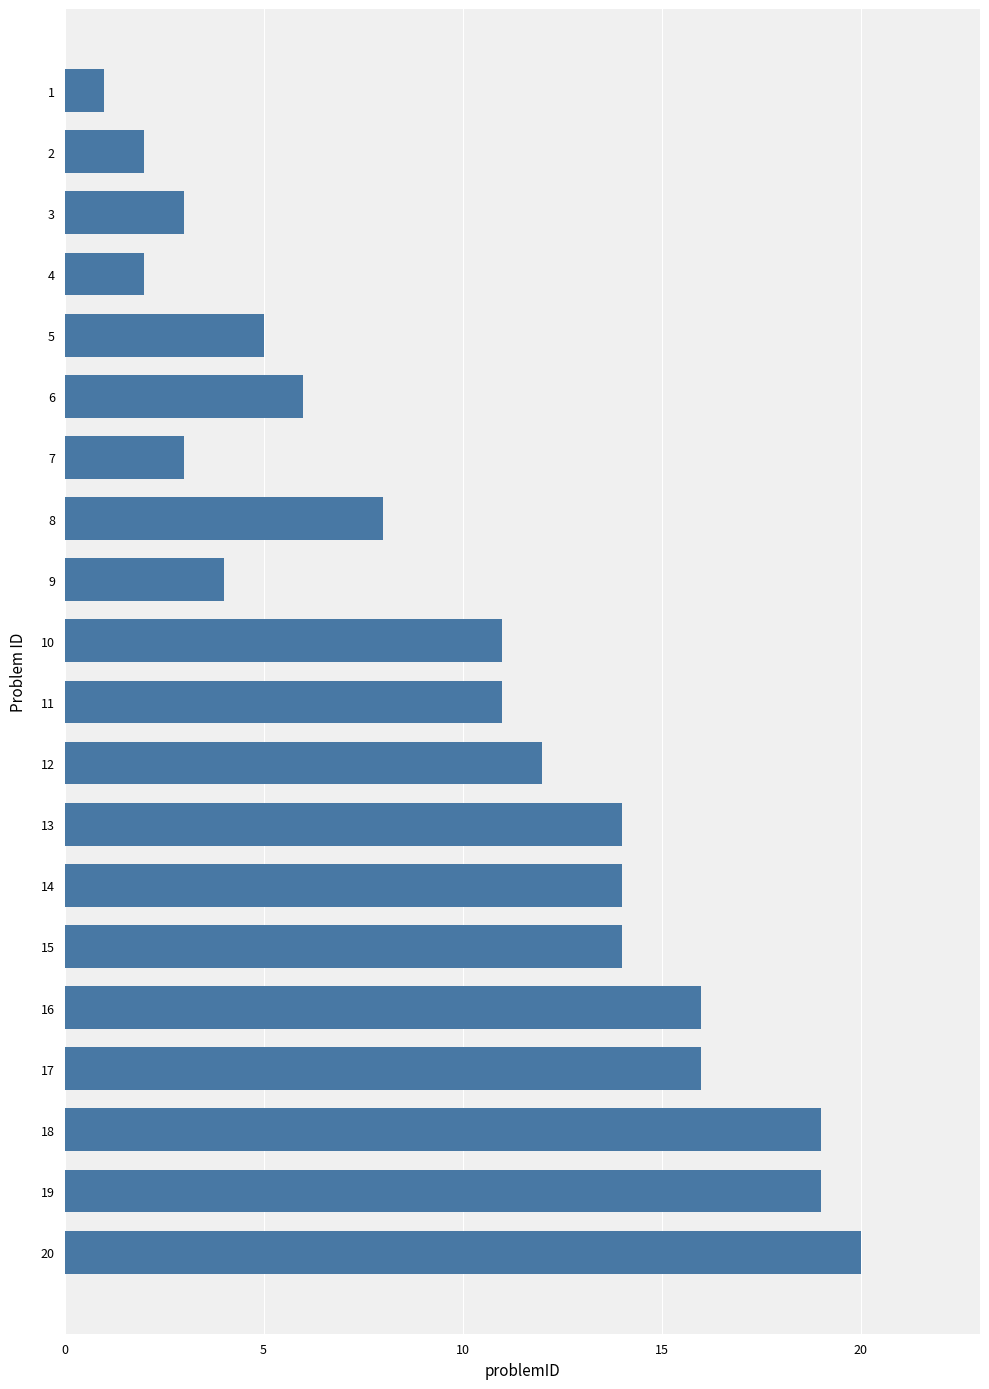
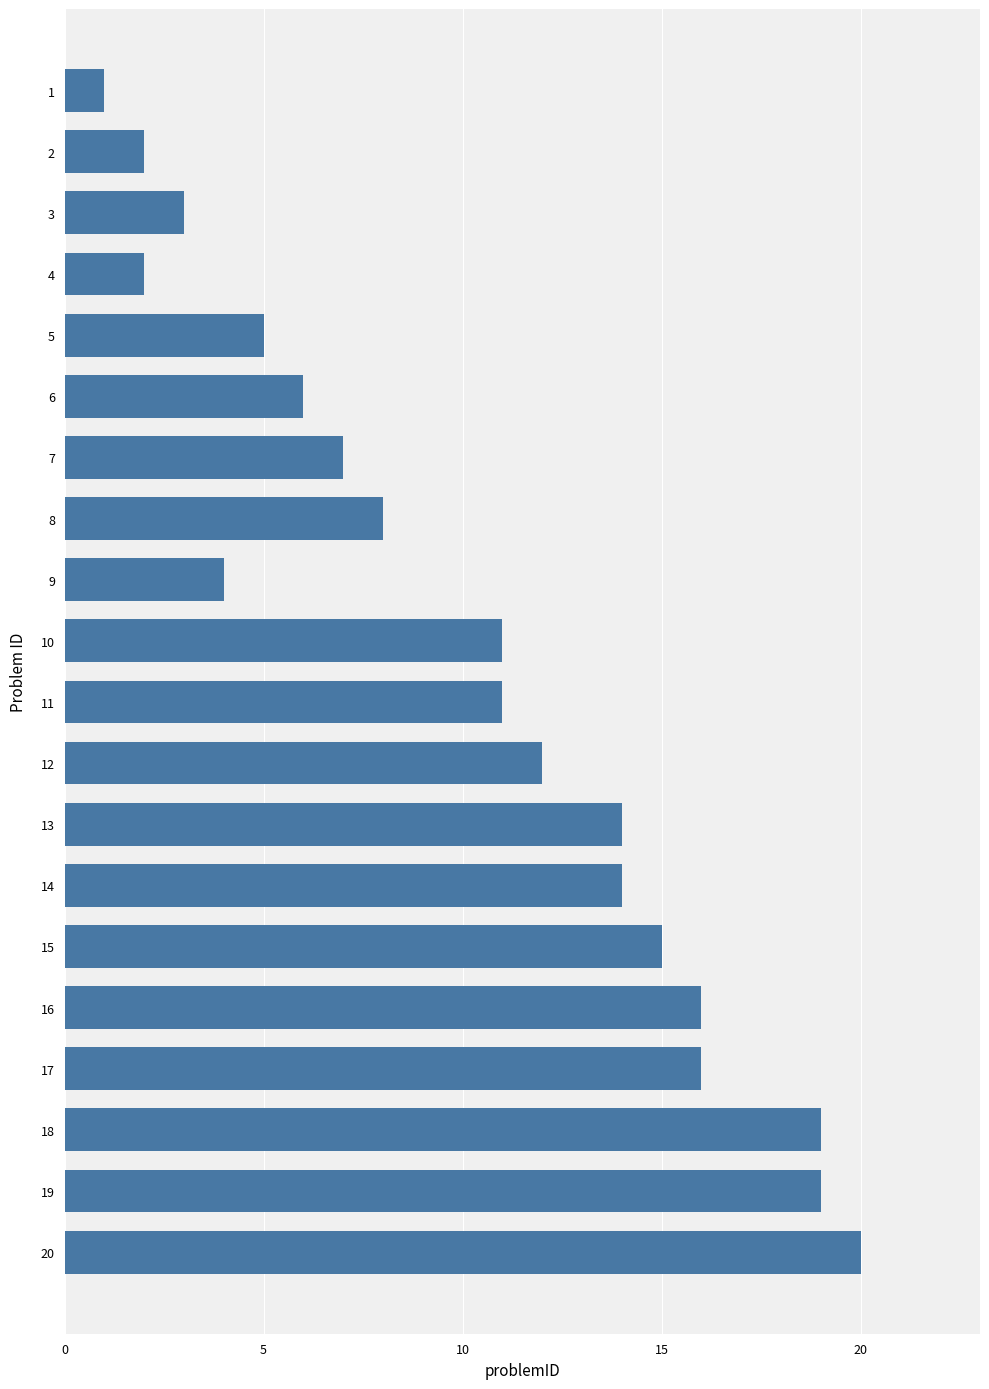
7: 3 -> 7
15: 14 -> 15
